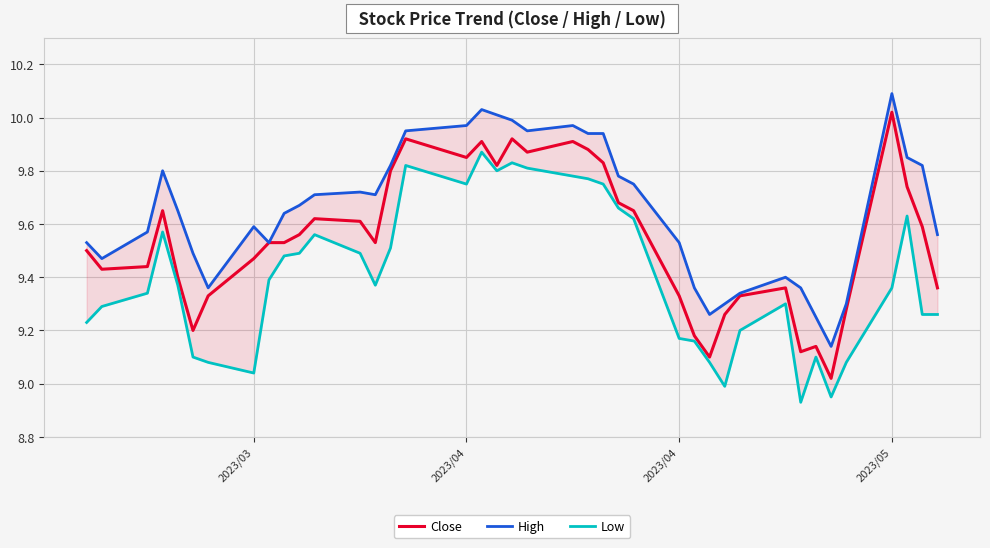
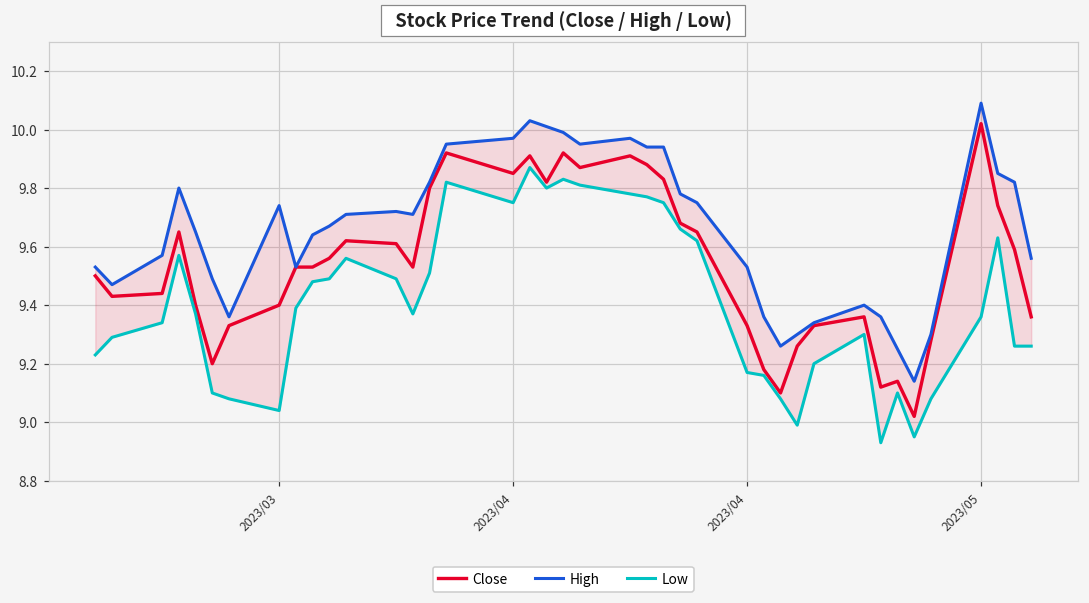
Close, 2023/03: 9.47 -> 9.40
High, 2023/03: 9.59 -> 9.74
